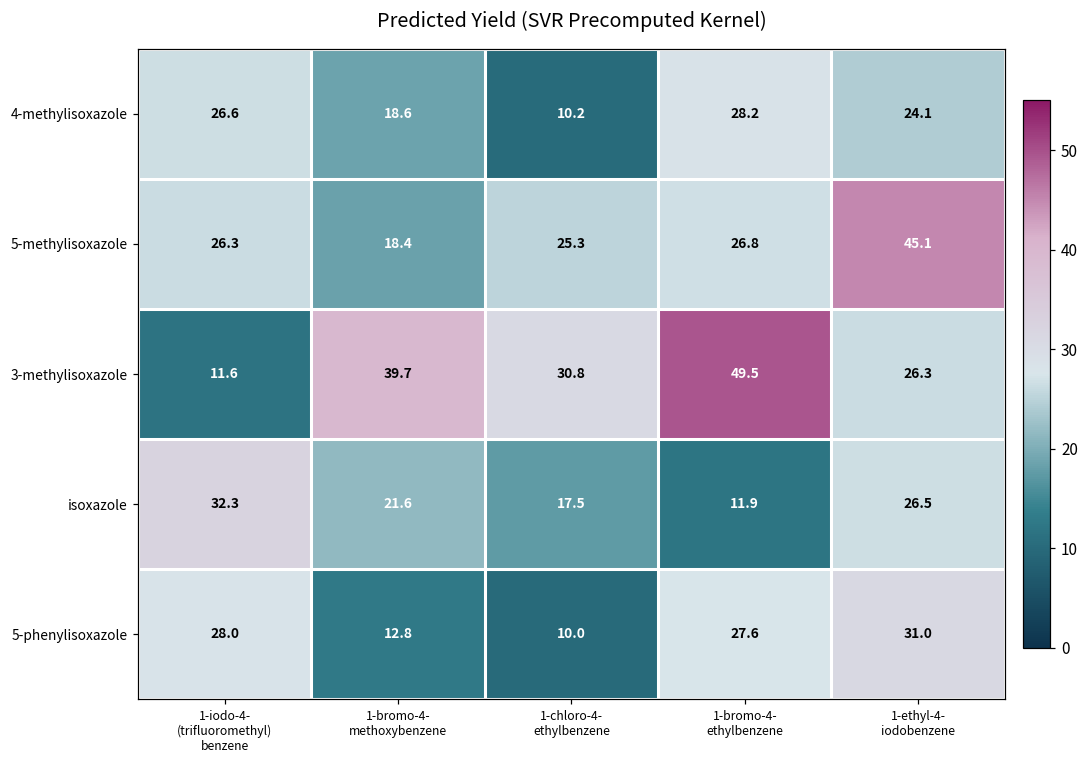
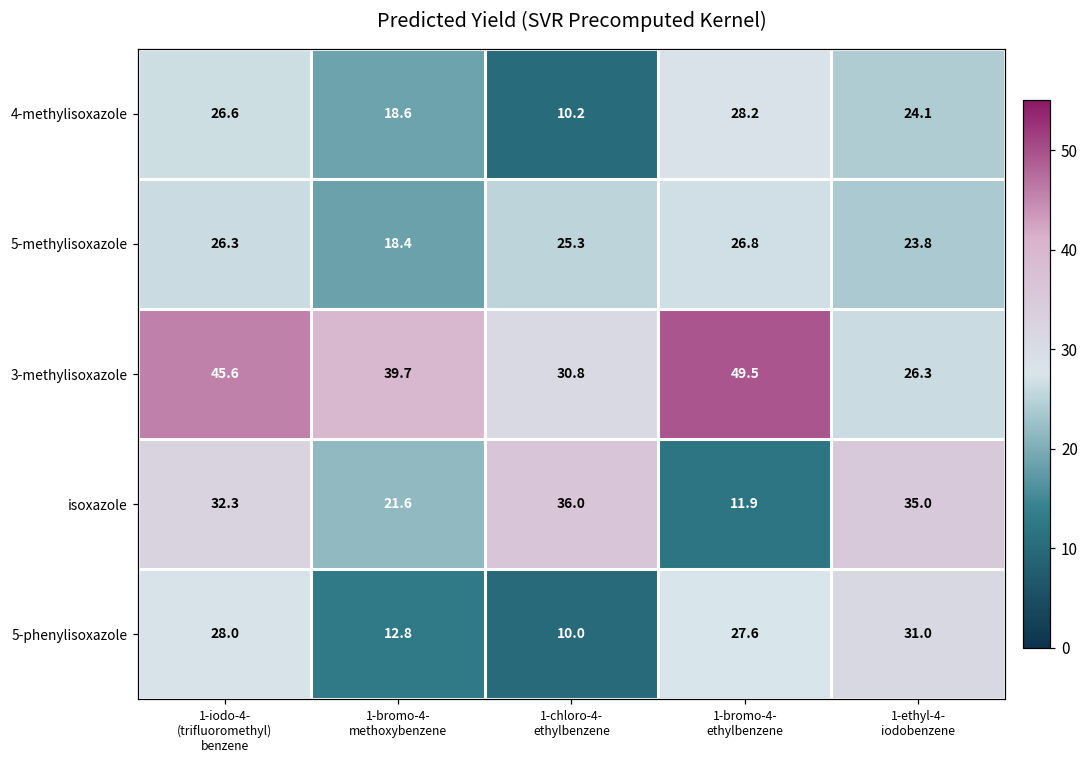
5-methylisoxazole, 1-ethyl-4- iodobenzene: 45.1 -> 23.8
3-methylisoxazole, 1-iodo-4- (trifluoromethyl) benzene: 11.6 -> 45.6
isoxazole, 1-chloro-4- ethylbenzene: 17.5 -> 36.0
isoxazole, 1-ethyl-4- iodobenzene: 26.5 -> 35.0
